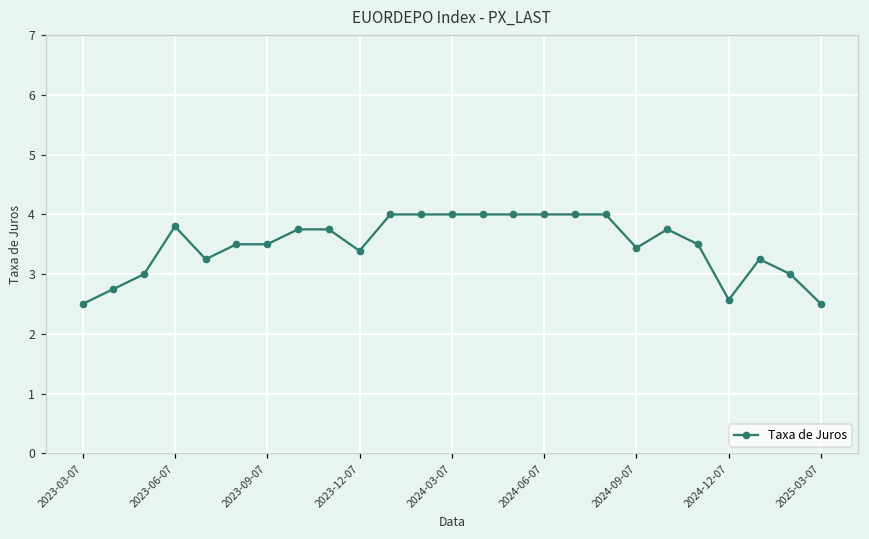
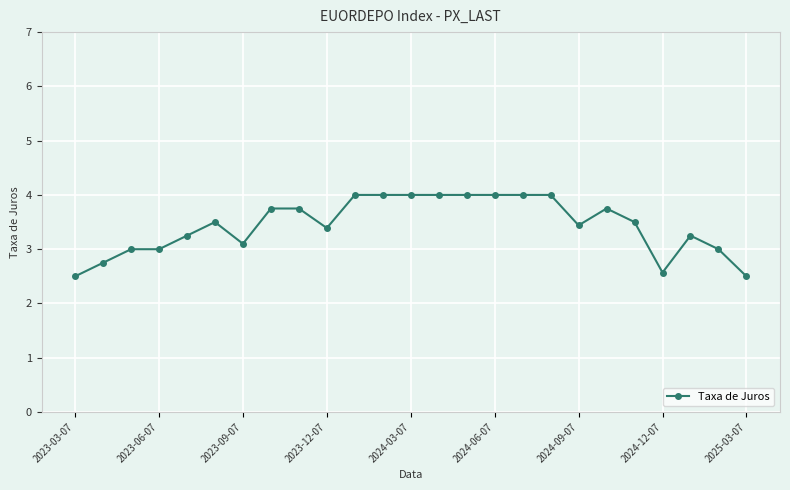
2023-06-07: 3.8 -> 3.0
2023-09-07: 3.5 -> 3.1
